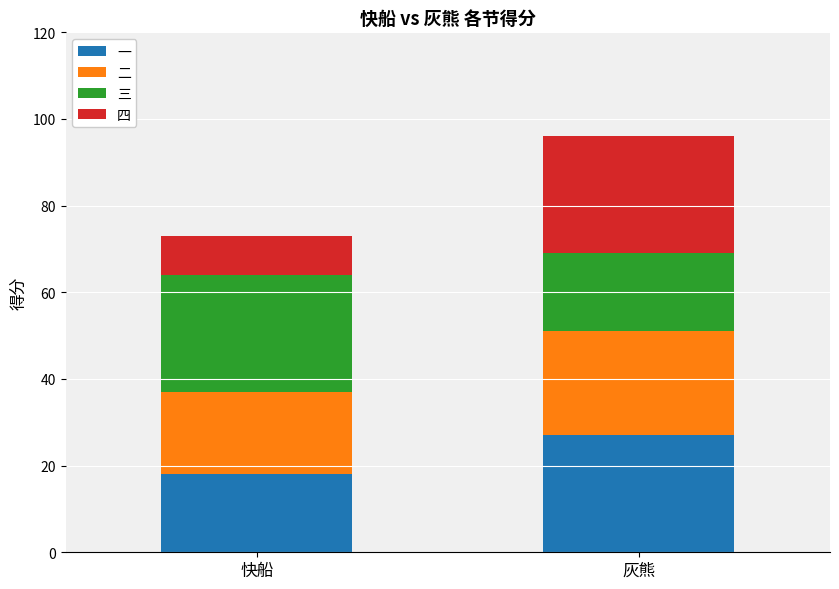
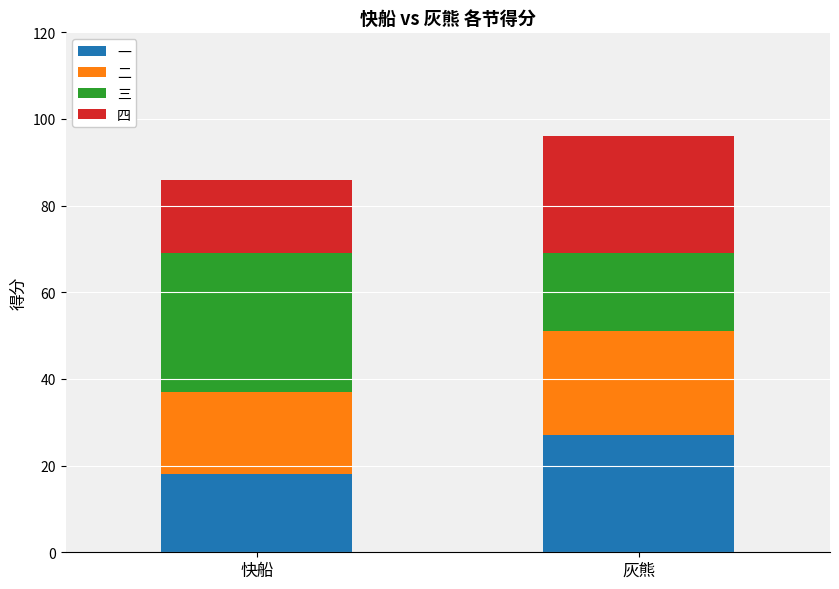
三, 快船: 27 -> 32
四, 快船: 9 -> 17
